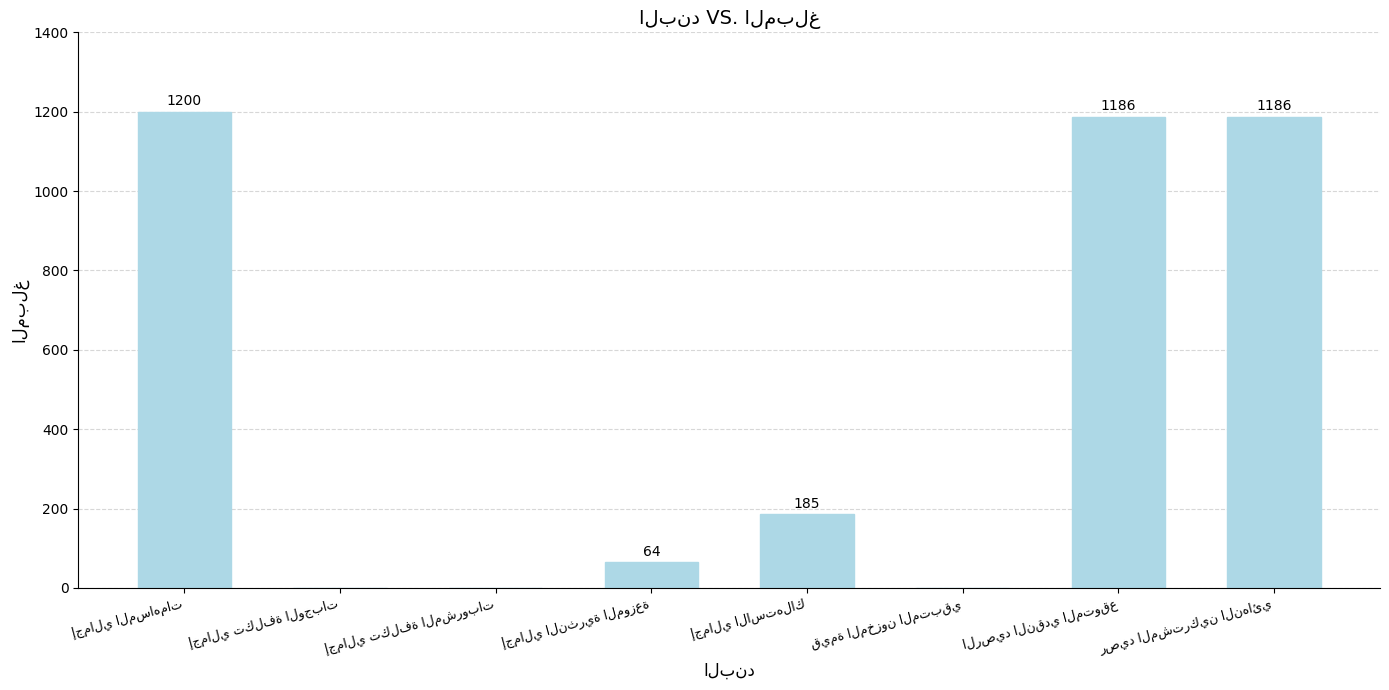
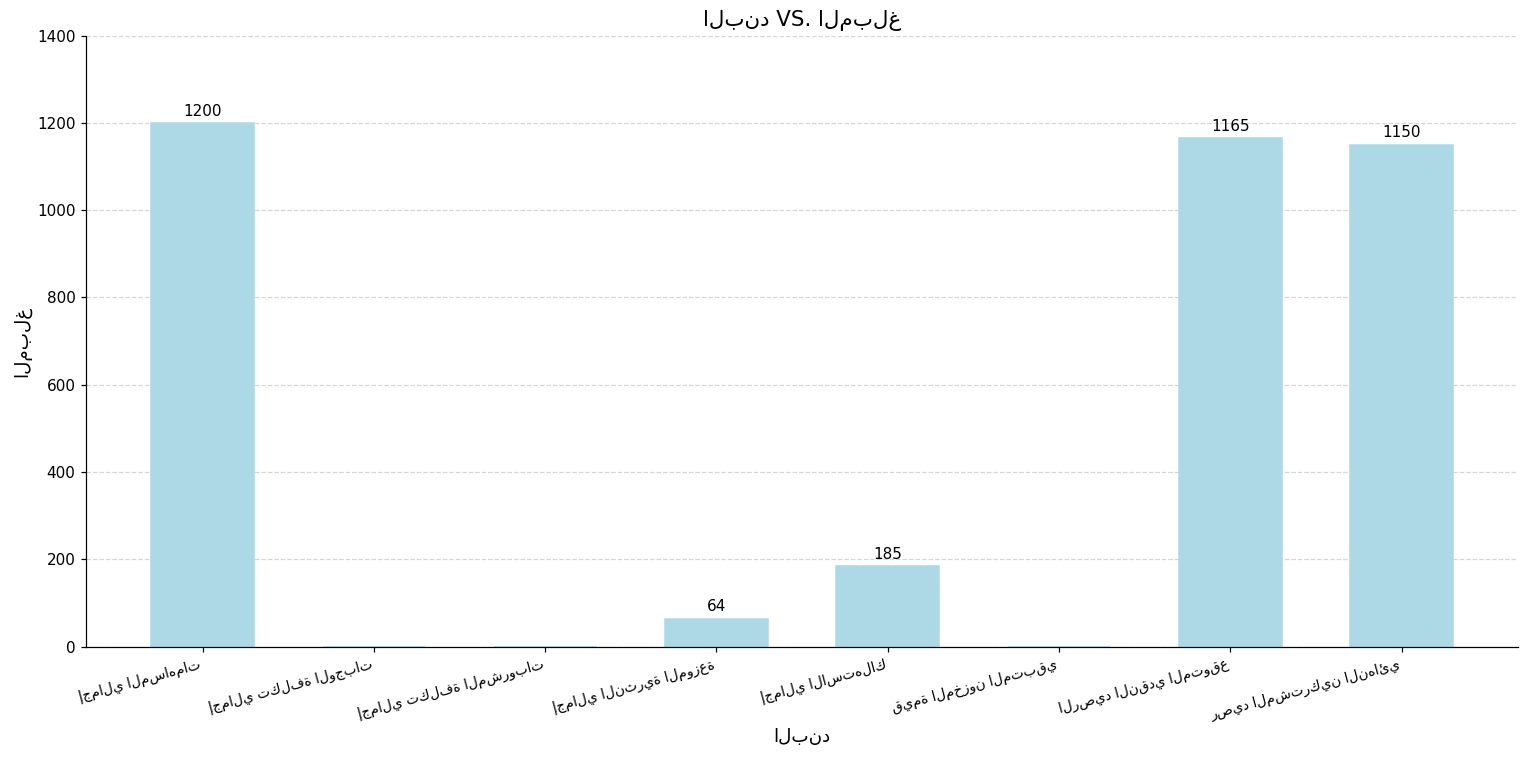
الرصيد النقدي المتوقع: 1186 -> 1165
رصيد المشتركين النهائي: 1186 -> 1150
